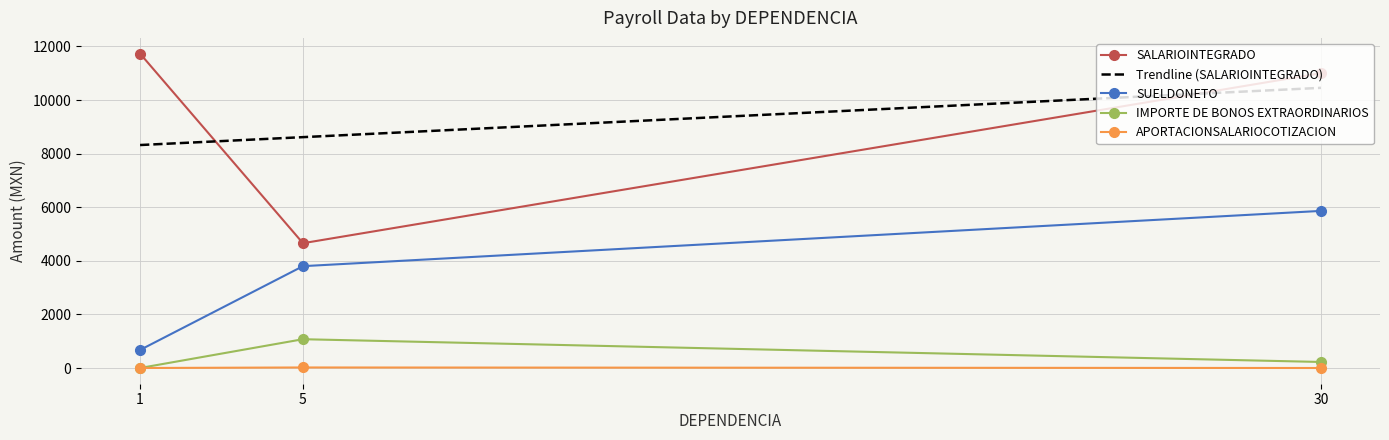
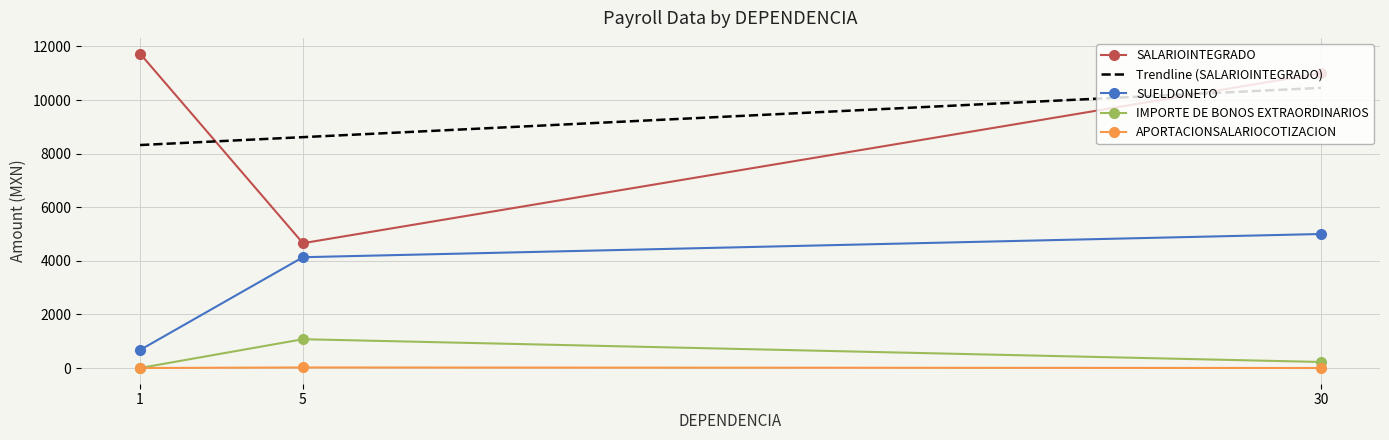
SUELDONETO, 5: 3800 -> 4100
SUELDONETO, 30: 5900 -> 5000
